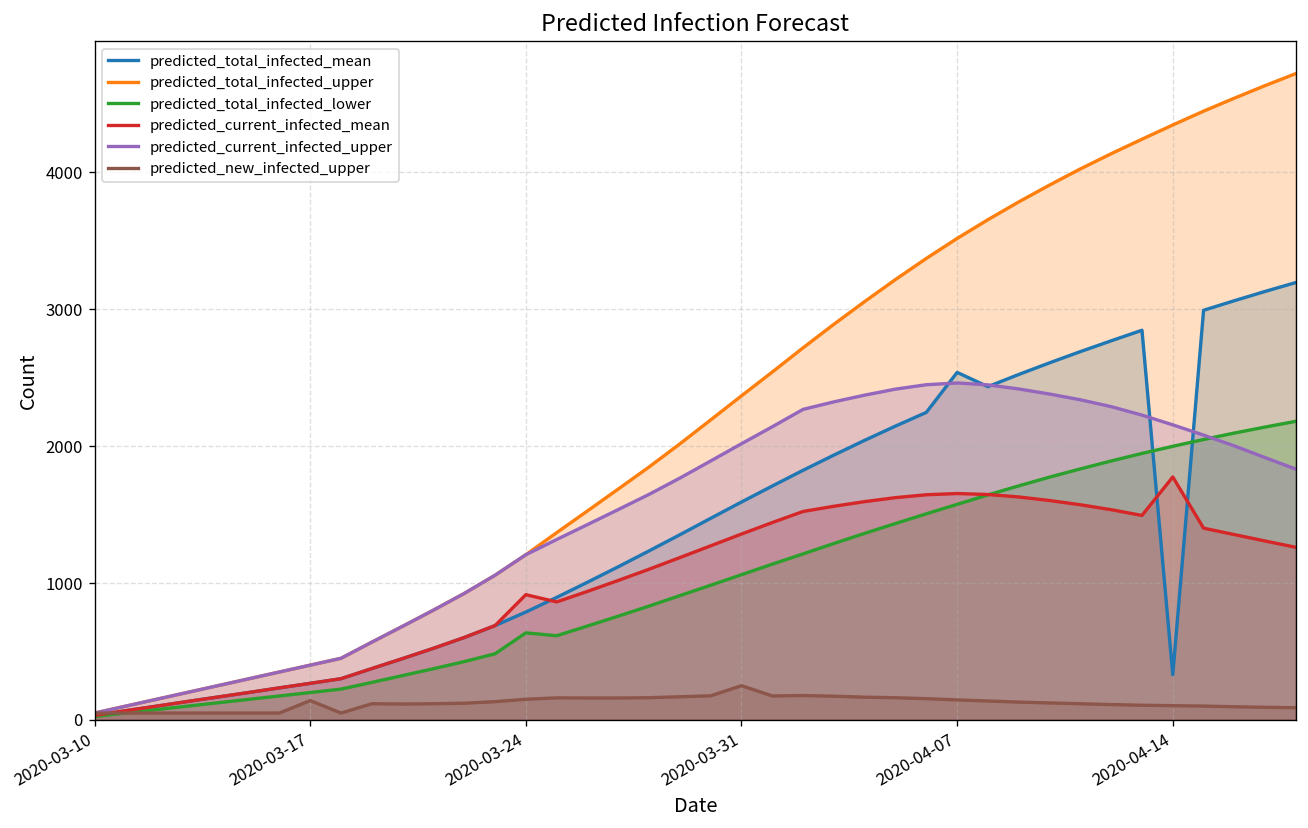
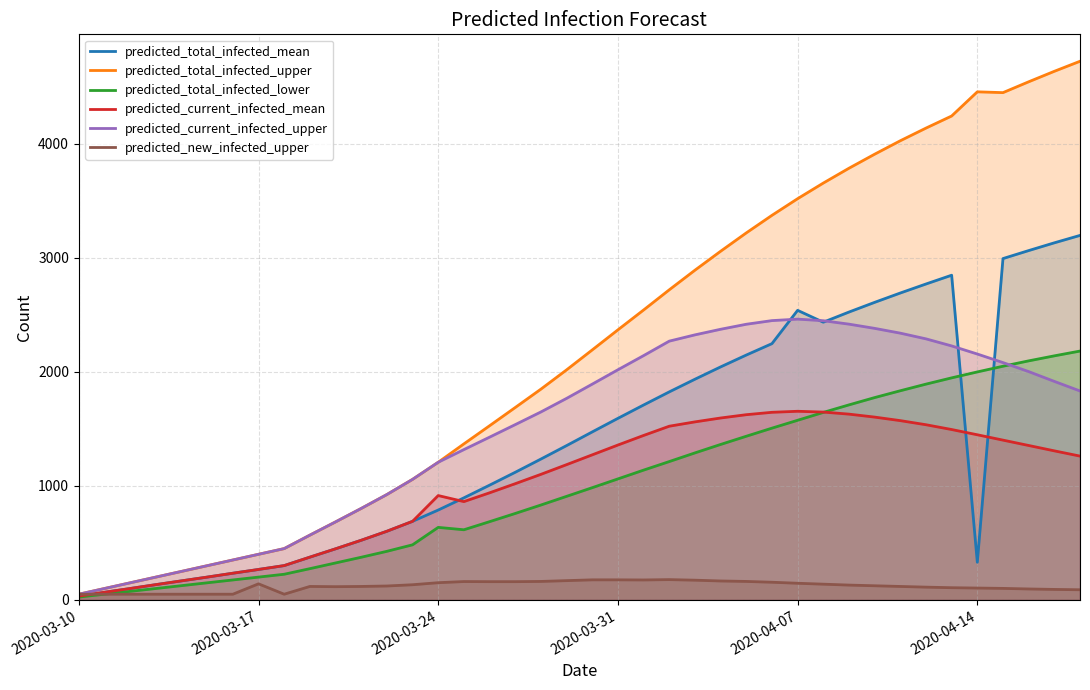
predicted_new_infected_upper, 2020-03-31: 250 -> 180
predicted_total_infected_upper, 2020-04-14: 4350 -> 4460
predicted_current_infected_mean, 2020-04-14: 1780 -> 1450
